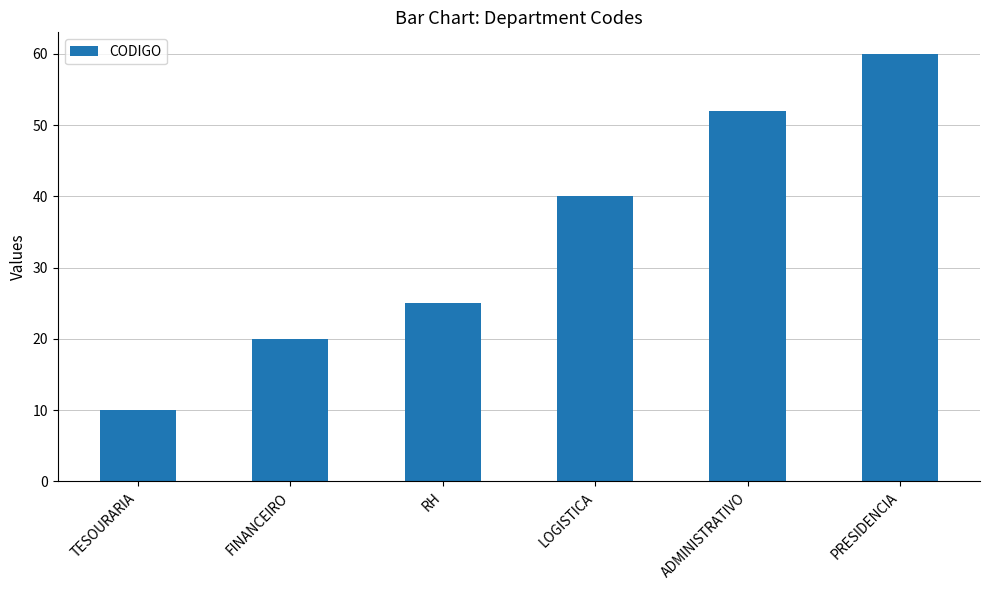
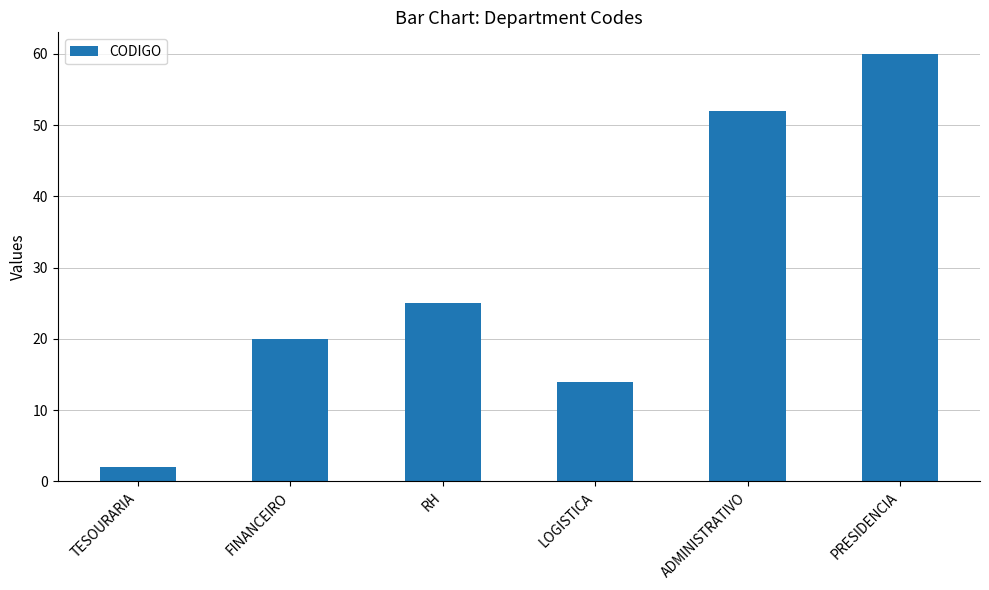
TESOURARIA: 10 -> 2
LOGISTICA: 40 -> 14
